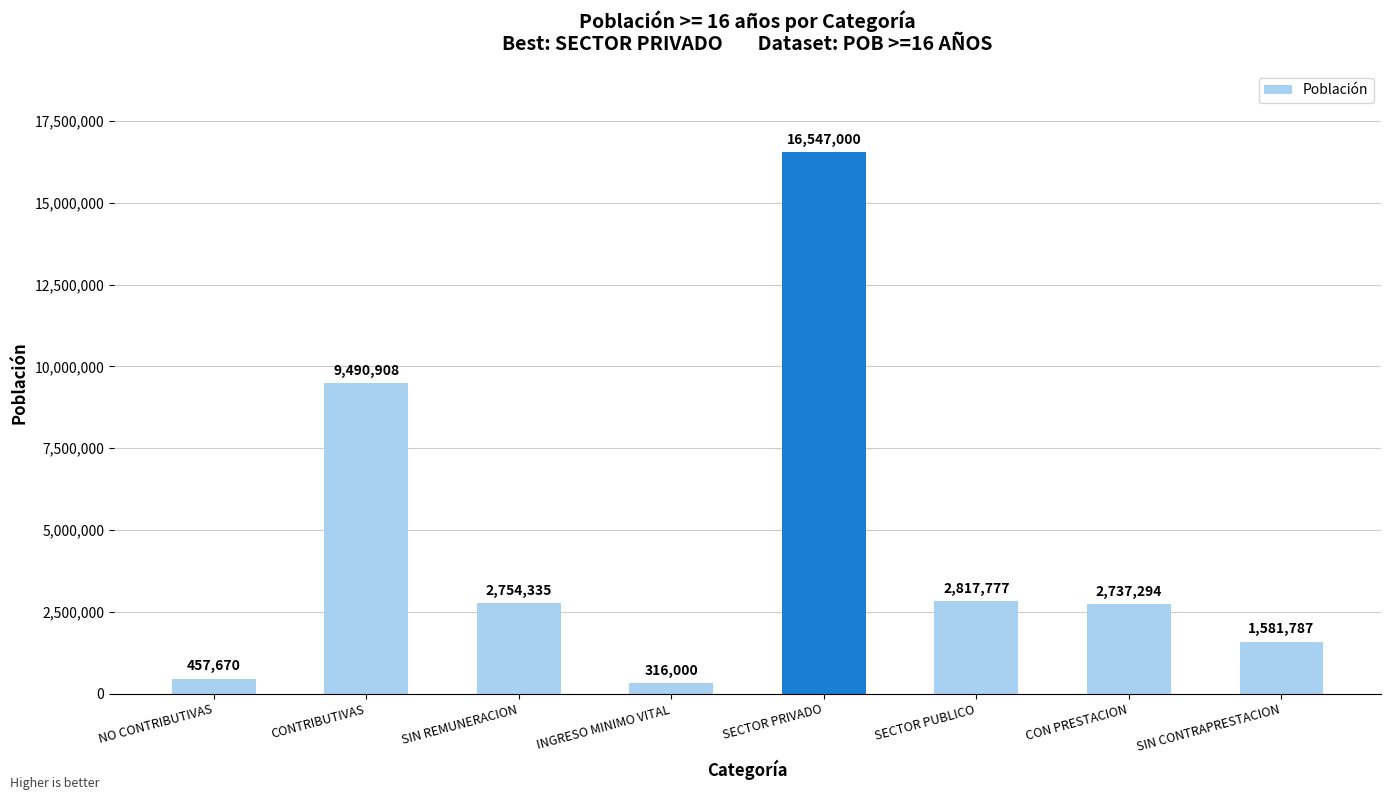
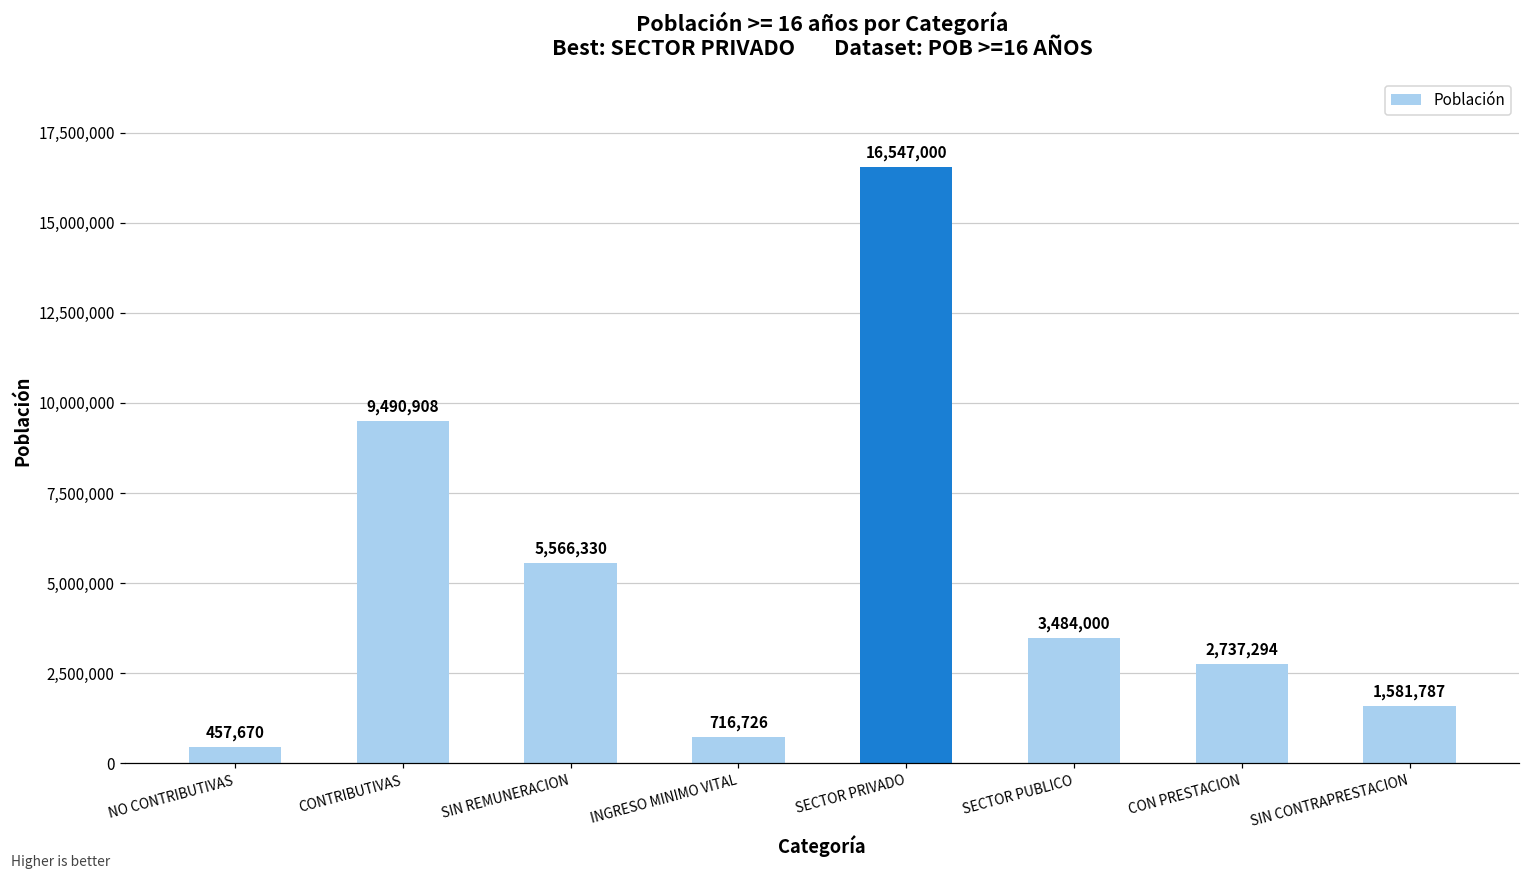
SIN REMUNERACION: 2,754,335 -> 5,566,330
INGRESO MINIMO VITAL: 316,000 -> 716,726
SECTOR PUBLICO: 2,817,777 -> 3,484,000
